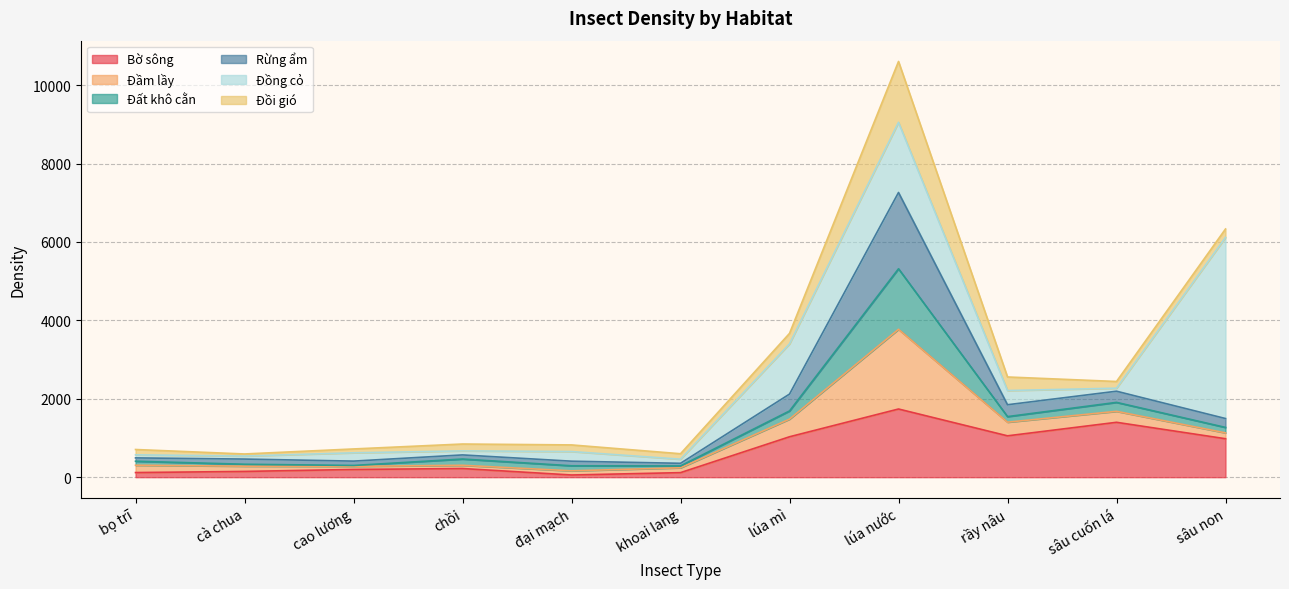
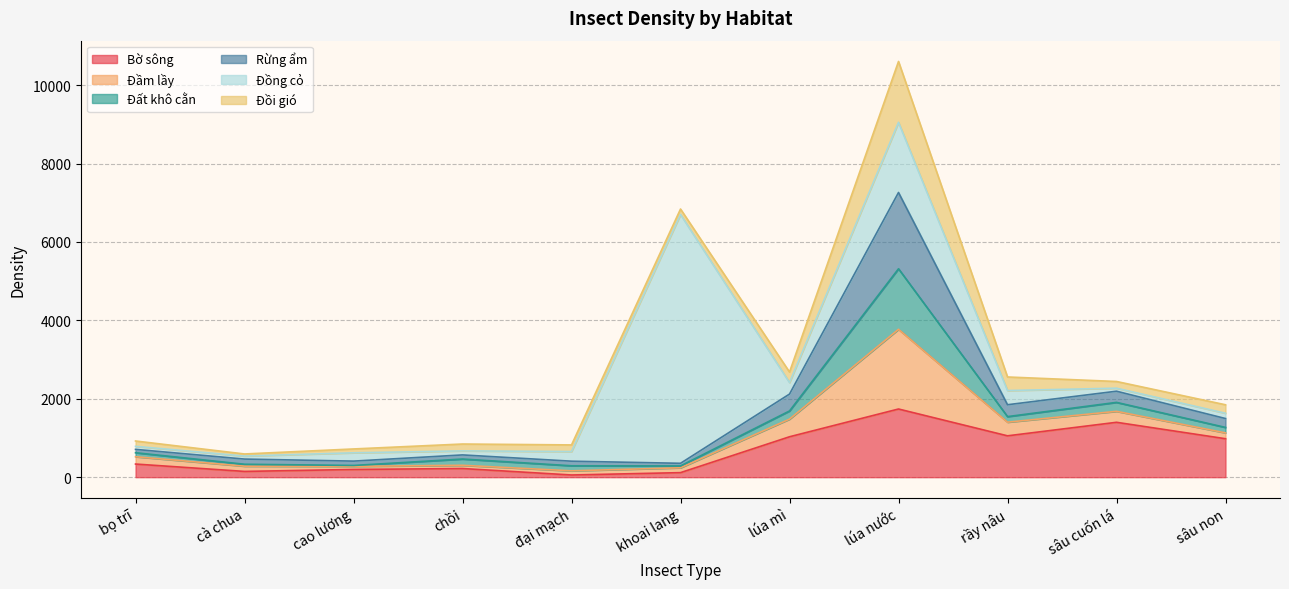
Bờ sông, bọ trĩ: 100 -> 300
Đồng cỏ, khoai lang: 100 -> 6300
Đồng cỏ, lúa mì: 1300 -> 300
Đồng cỏ, sâu non: 4600 -> 100
